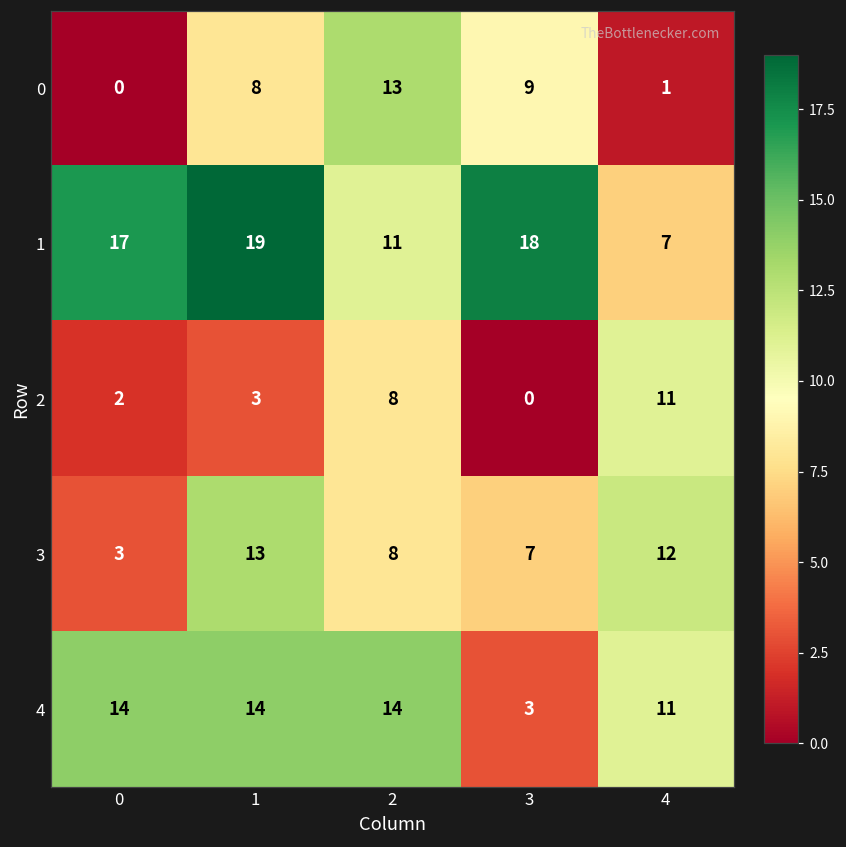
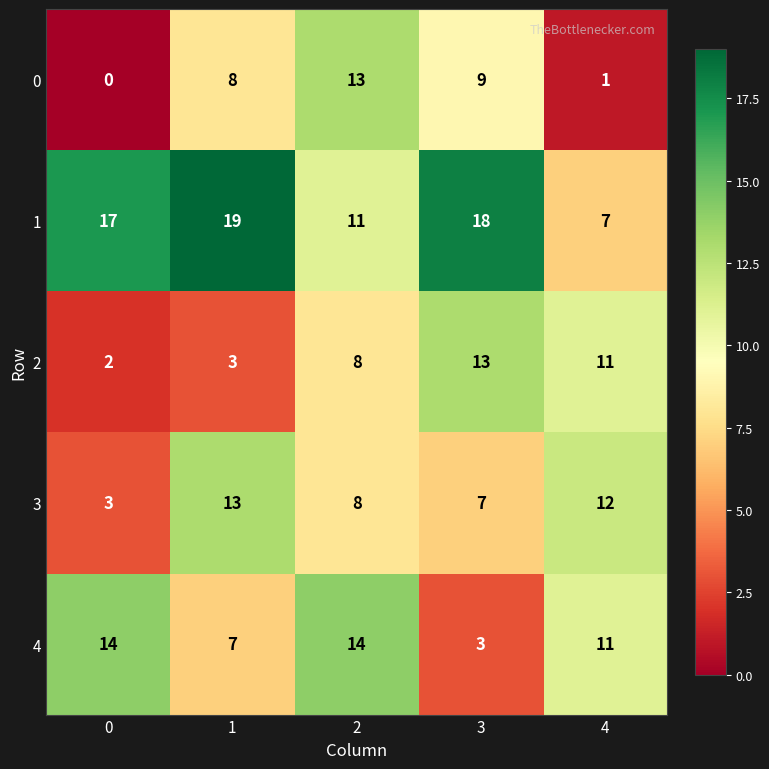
2, 3: 0 -> 13
4, 1: 14 -> 7
